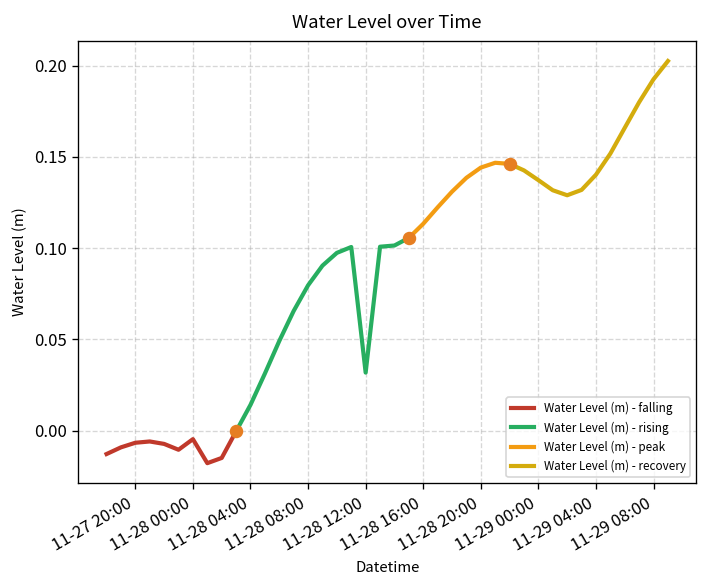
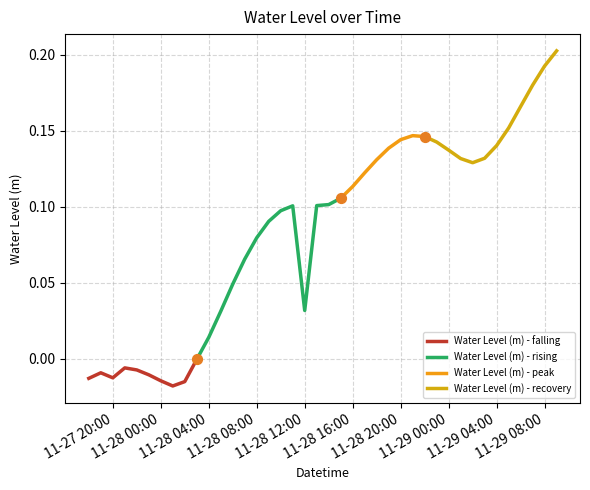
Water Level (m) - falling, 11-27 20:00: -0.007 -> -0.013
Water Level (m) - falling, 11-28 00:00: -0.005 -> -0.014
